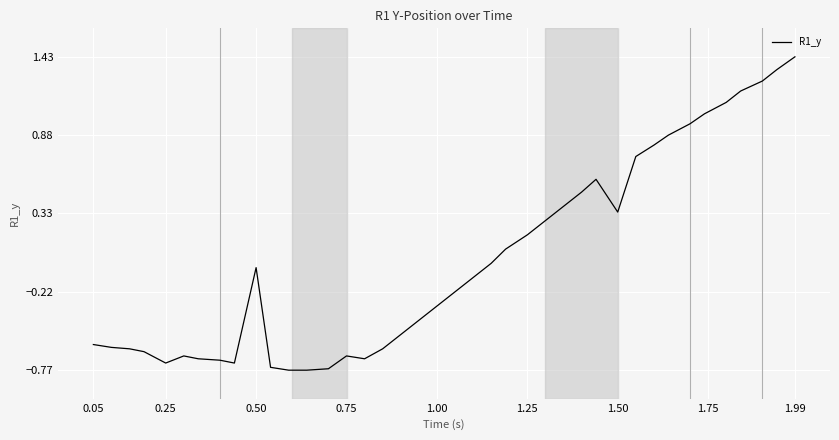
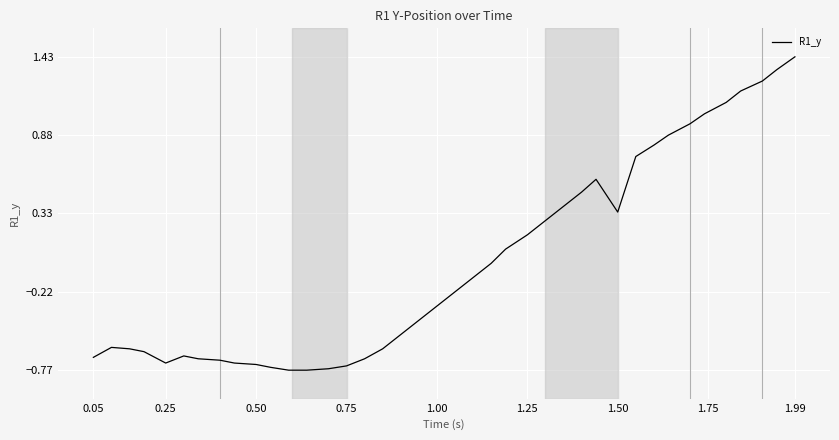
0.05: -0.59 -> -0.68
0.50: -0.05 -> -0.73
0.75: -0.67 -> -0.74
